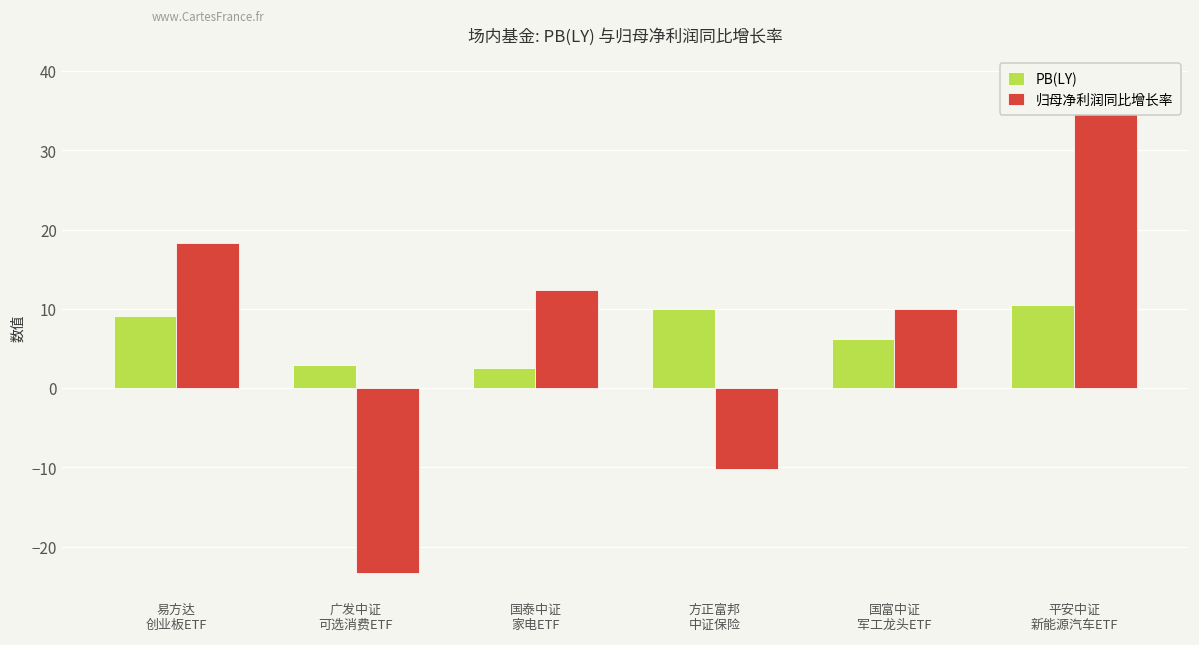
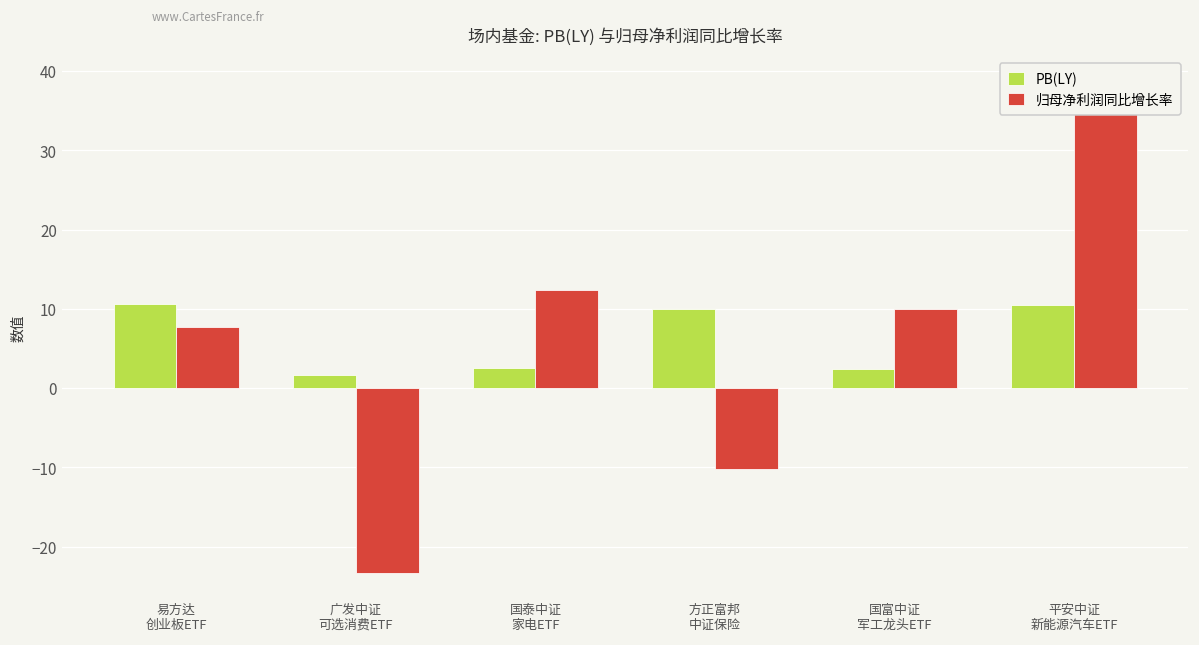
PB(LY), 易方达 创业板ETF: 9 -> 11
归母净利润同比增长率, 易方达 创业板ETF: 18 -> 8
PB(LY), 广发中证 可选消费ETF: 3 -> 2
PB(LY), 国富中证 军工龙头ETF: 6 -> 2
